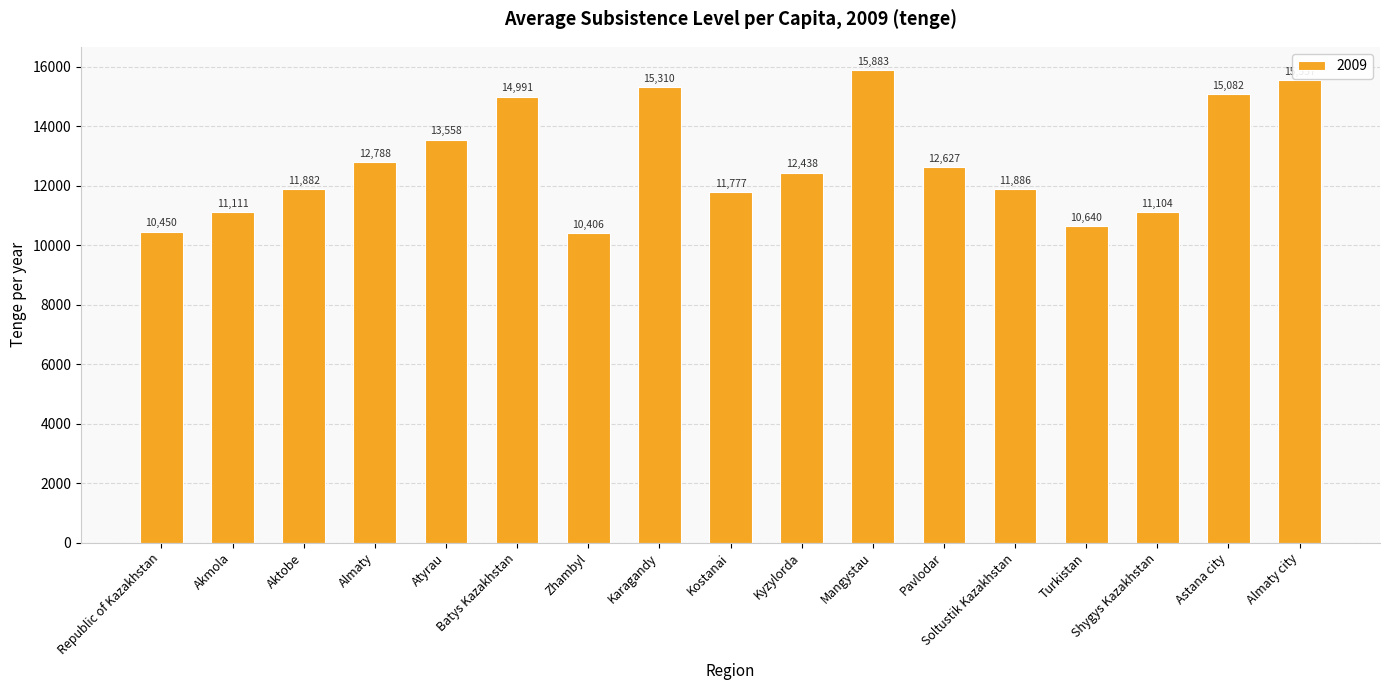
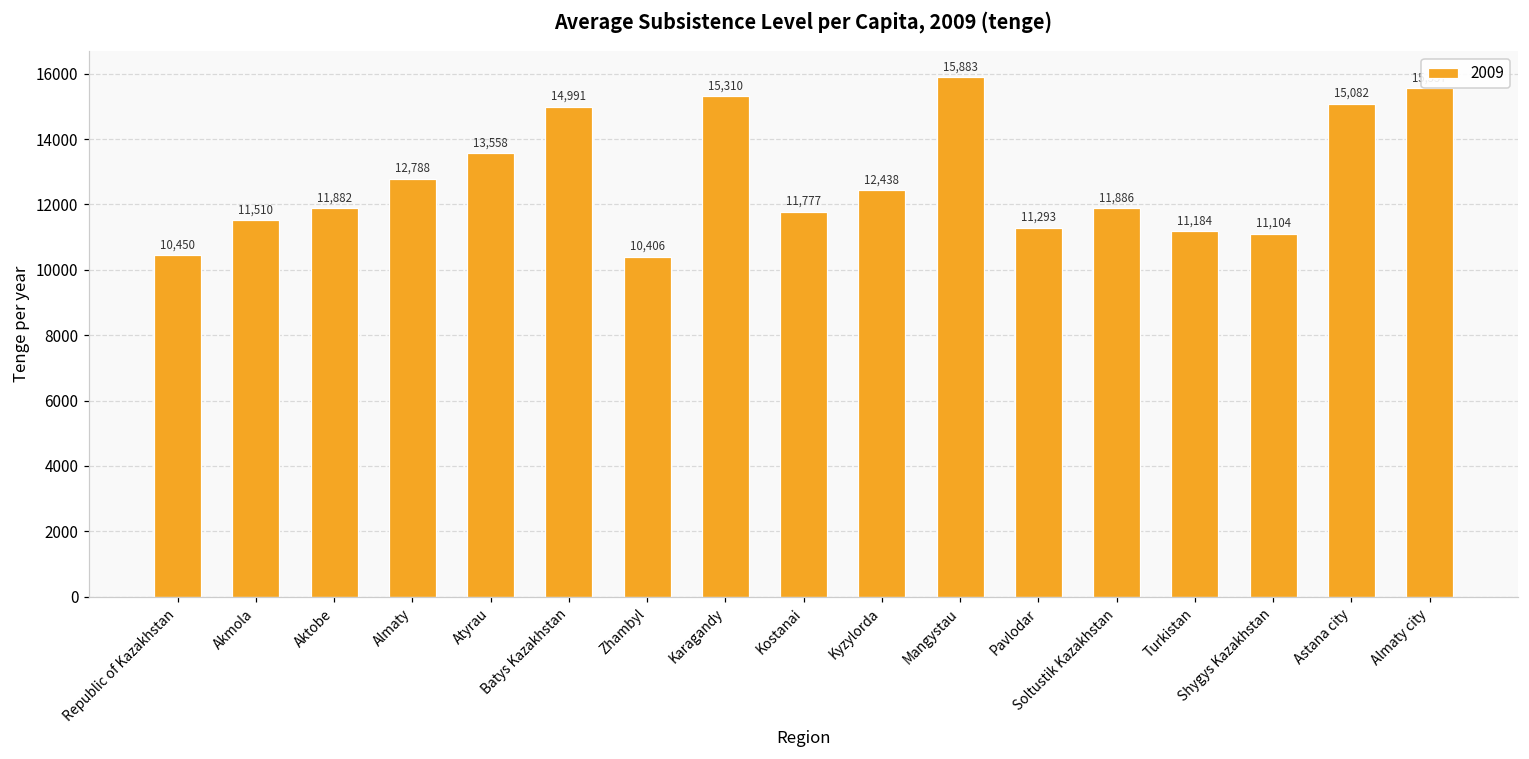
Akmola: 11,111 -> 11,510
Pavlodar: 12,627 -> 11,293
Turkistan: 10,640 -> 11,184
